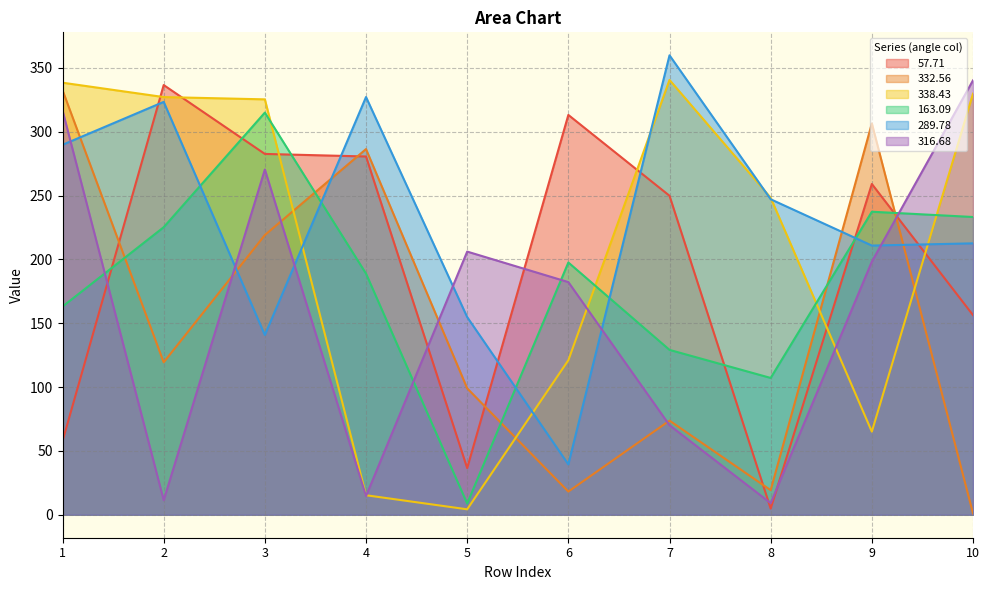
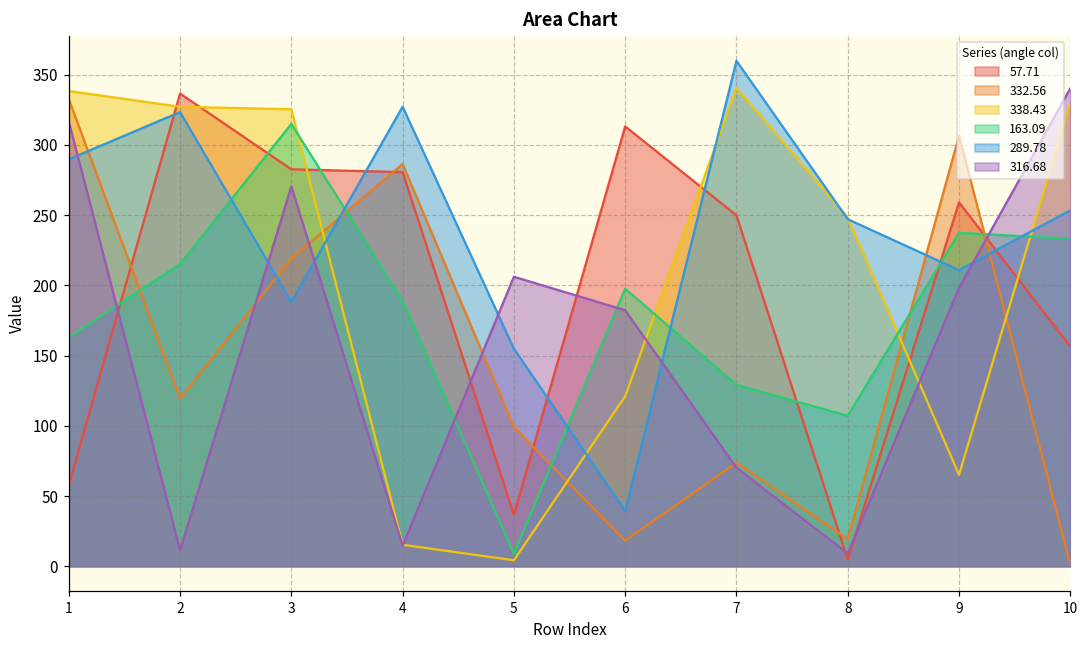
163.09, 2: 225 -> 215
289.78, 3: 141 -> 188
289.78, 10: 213 -> 253
